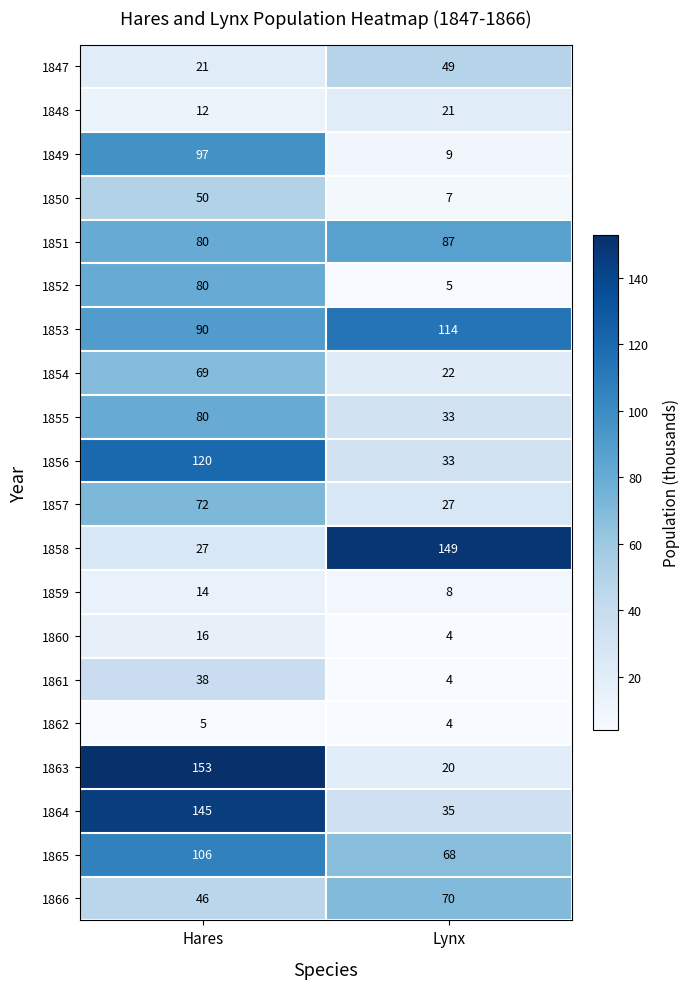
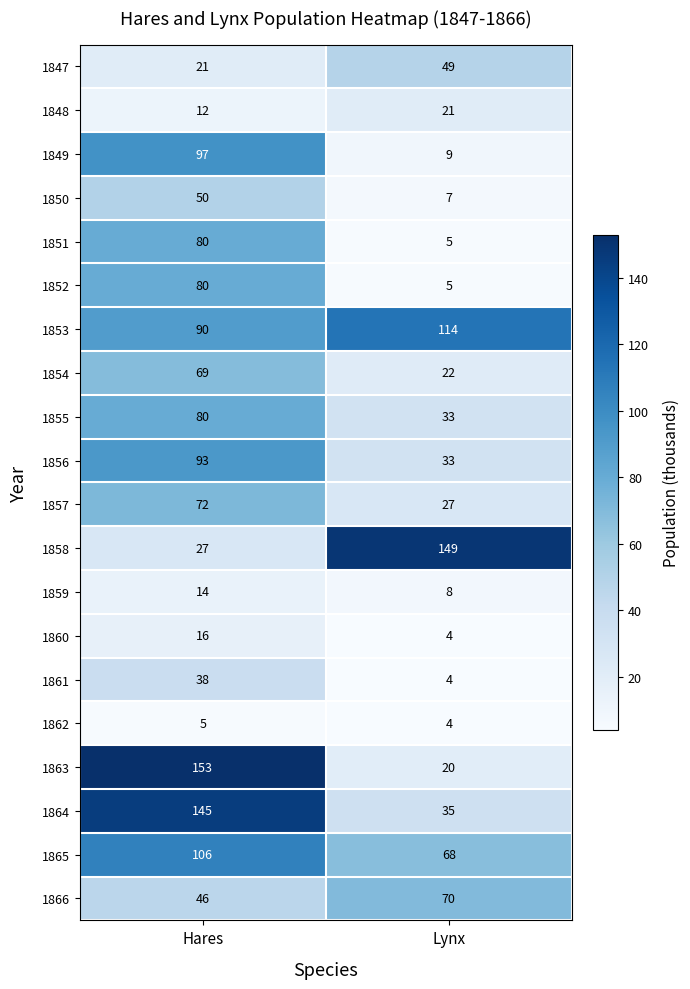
1851, Lynx: 87 -> 5
1856, Hares: 120 -> 93
